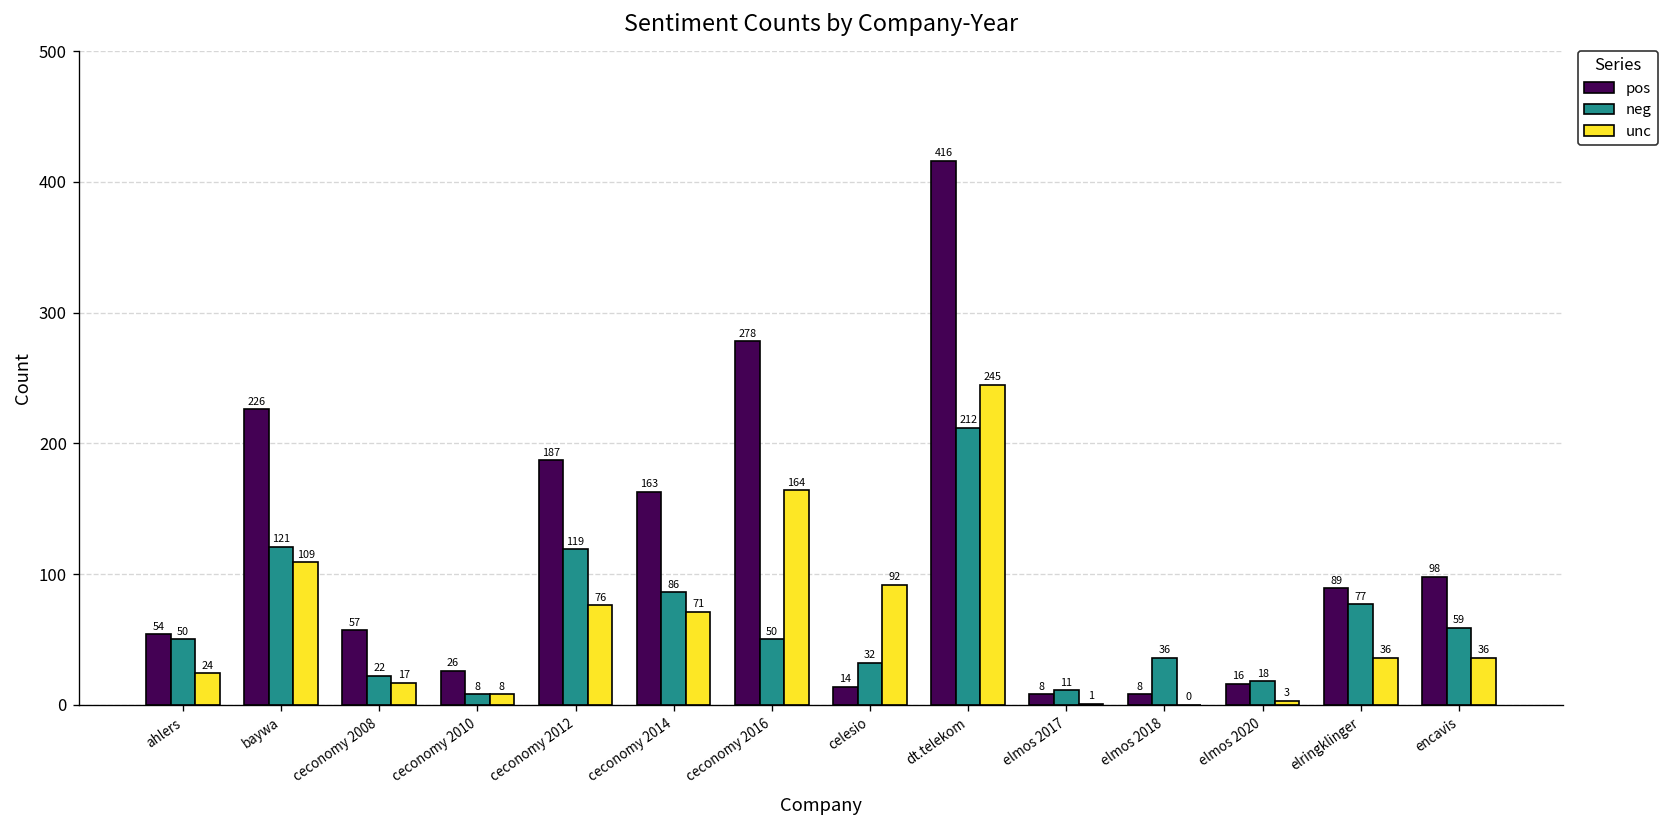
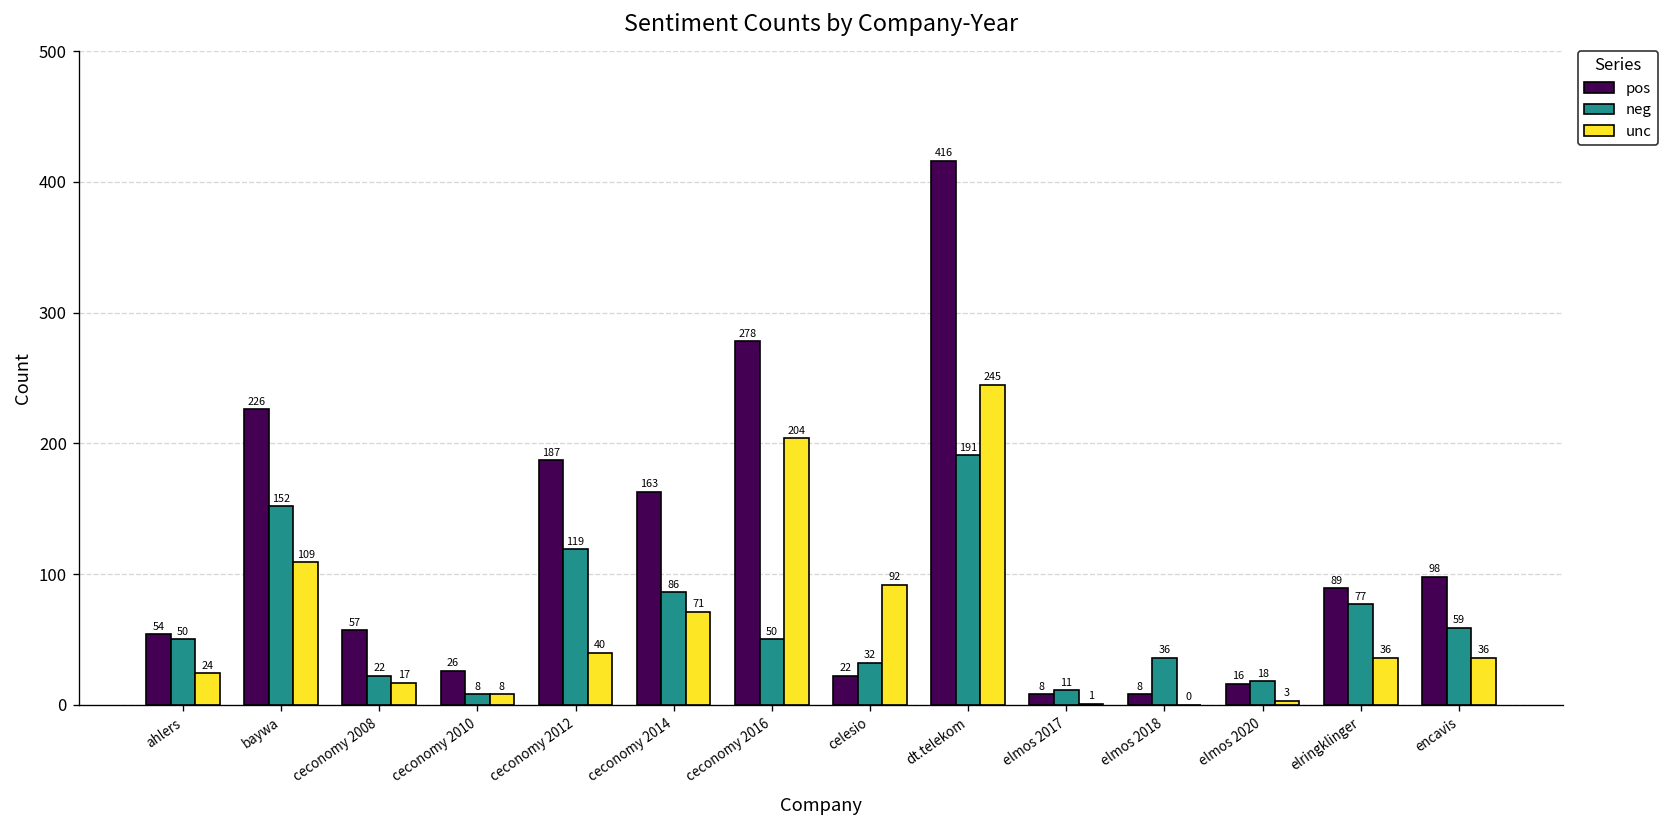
neg, baywa: 121 -> 152
unc, ceconomy 2012: 76 -> 40
unc, ceconomy 2016: 164 -> 204
pos, celesio: 14 -> 22
neg, dt.telekom: 212 -> 191
